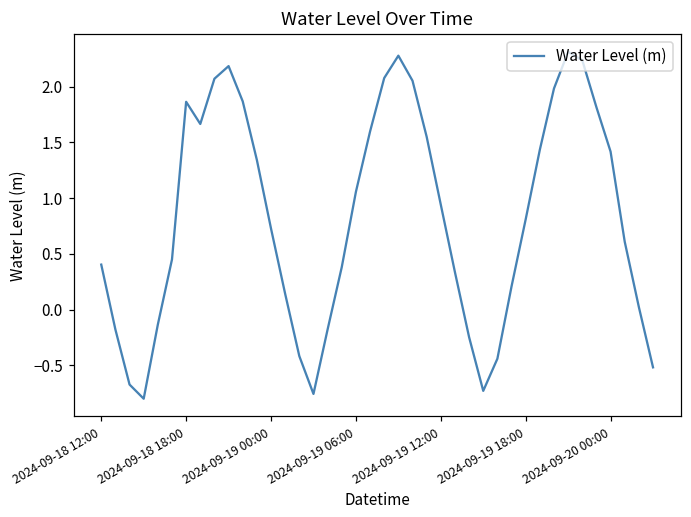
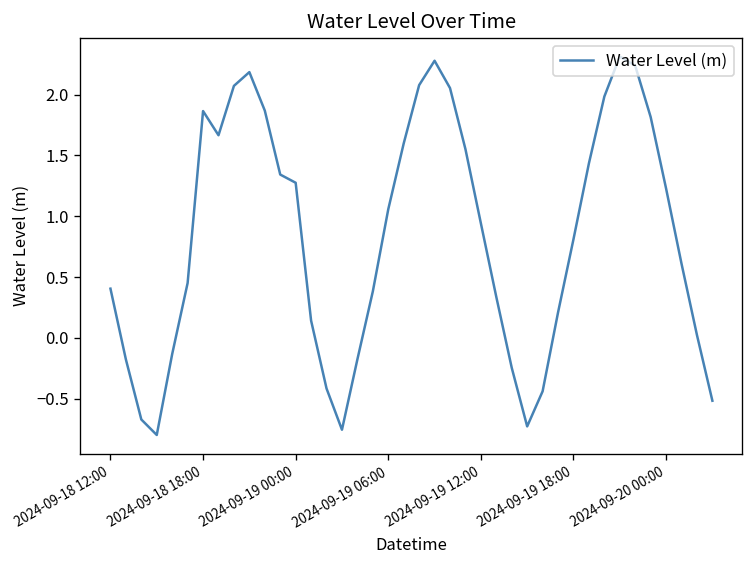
2024-09-19 00:00: 0.73 -> 1.28
2024-09-20 00:00: 1.42 -> 1.23
